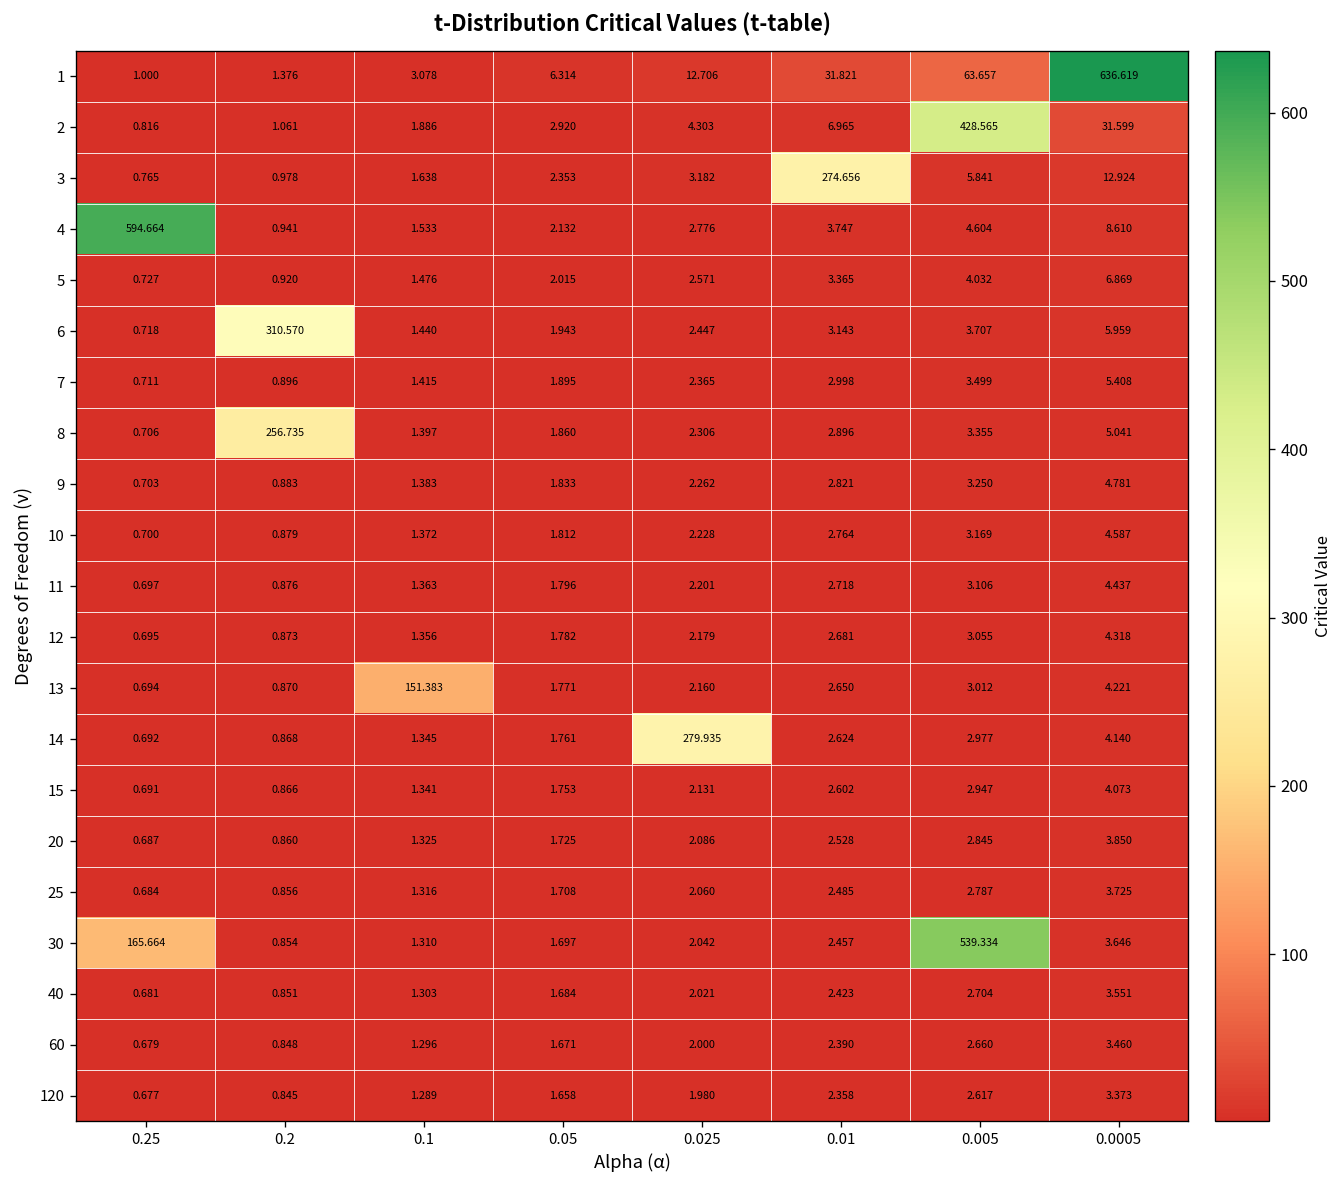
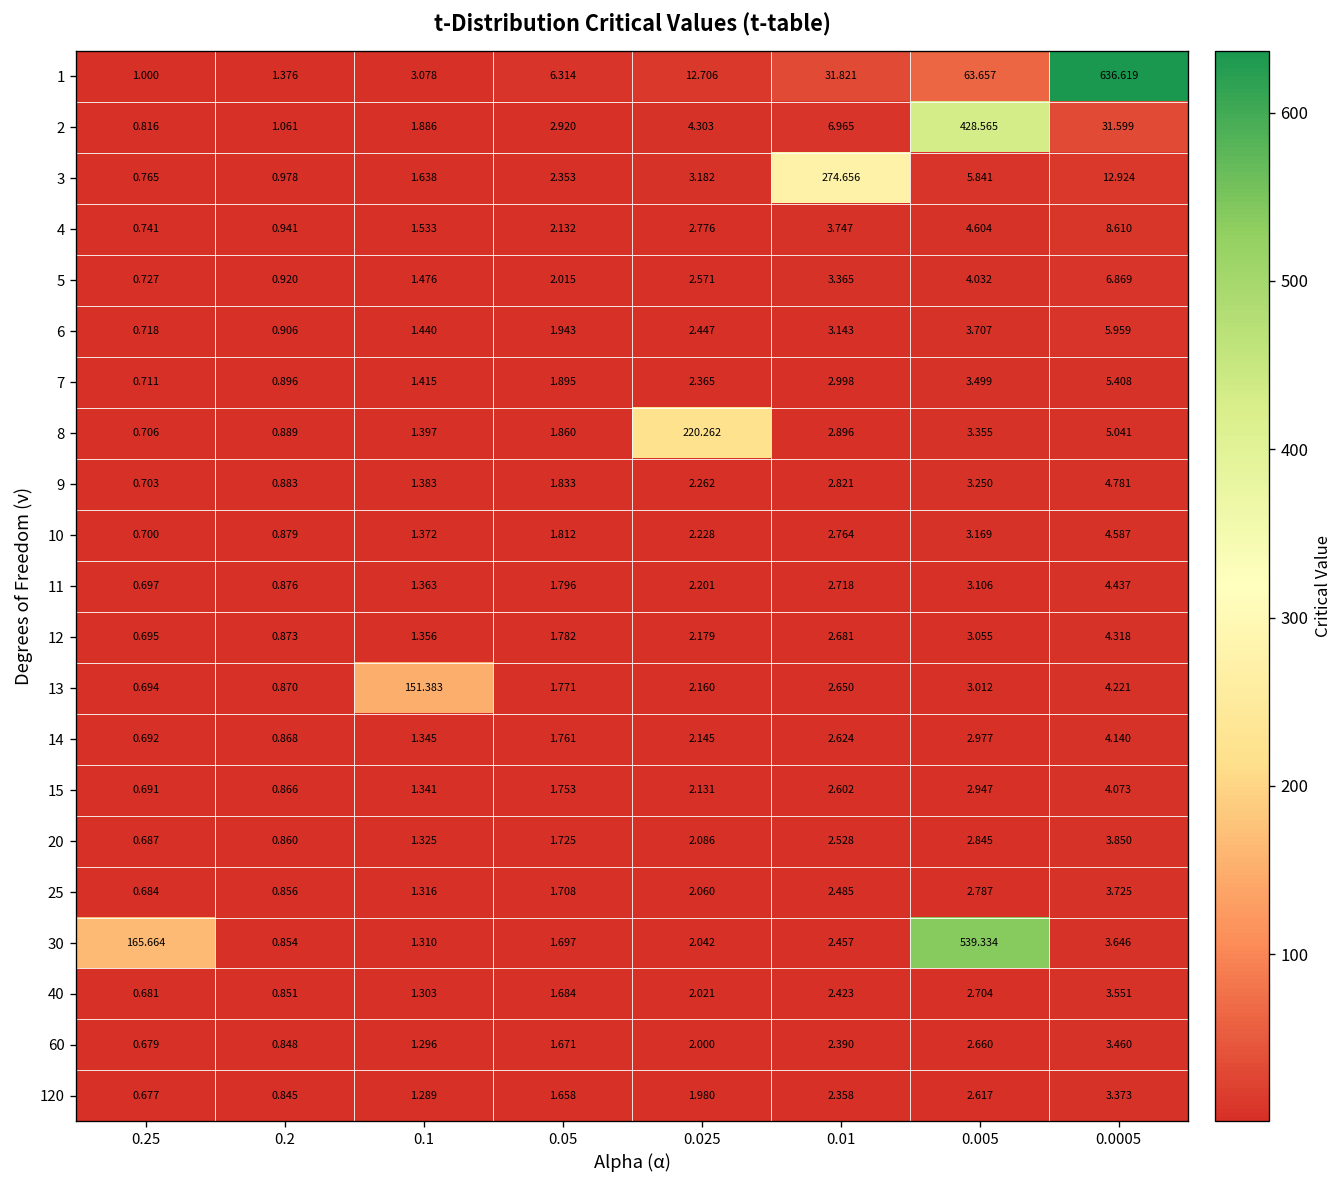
4, 0.25: 594.664 -> 0.741
6, 0.2: 310.570 -> 0.906
8, 0.2: 256.735 -> 0.889
8, 0.025: 2.306 -> 220.262
14, 0.025: 279.935 -> 2.145
